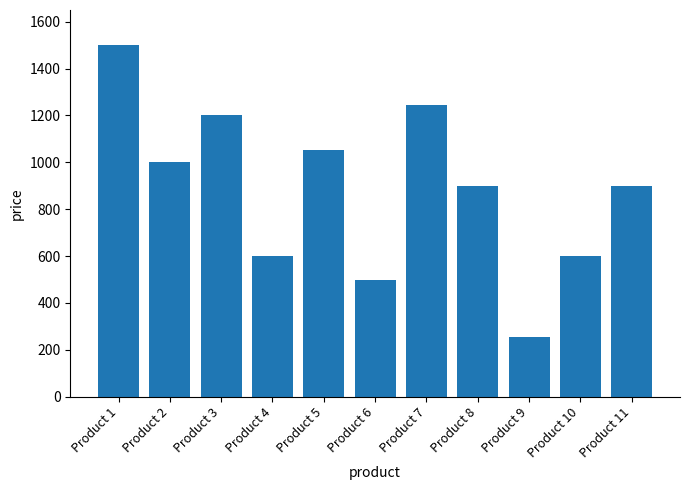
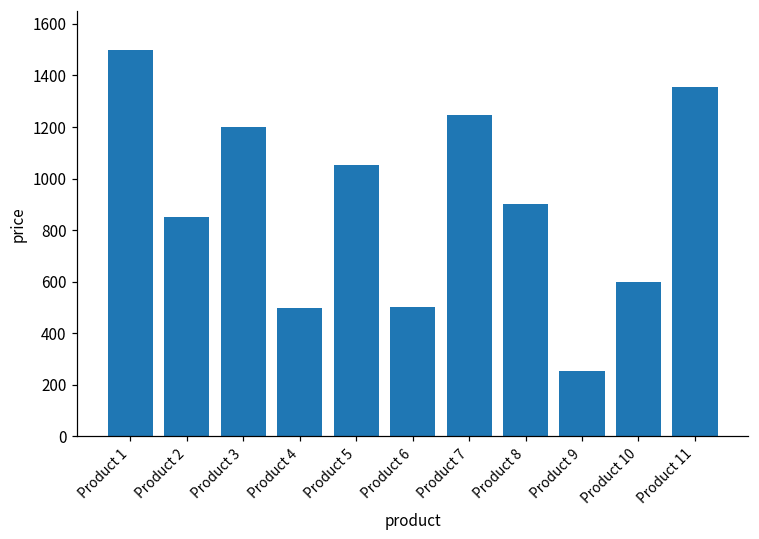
Product 2: 1000 -> 850
Product 4: 600 -> 500
Product 11: 900 -> 1350
